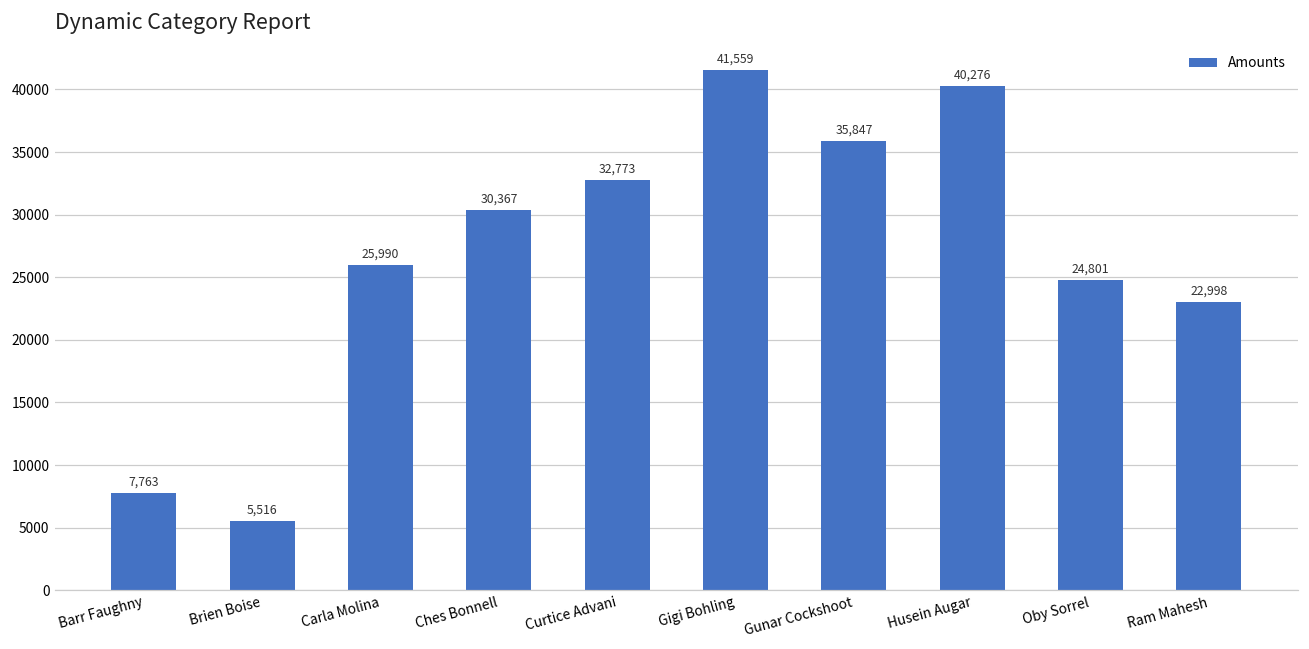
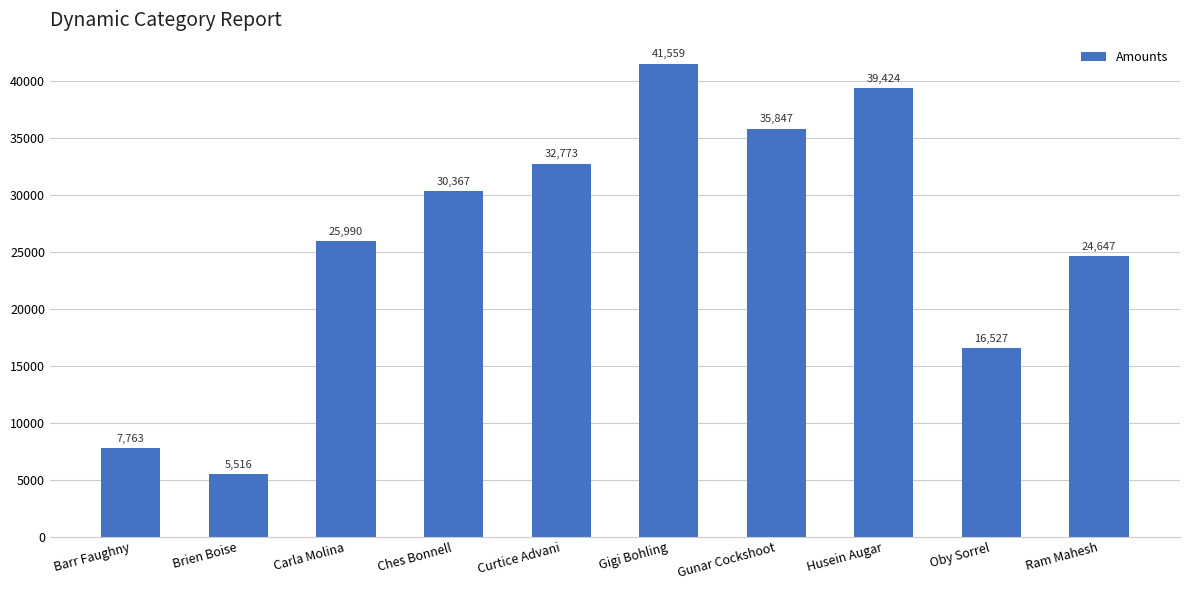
Amounts, Husein Augar: 40,276 -> 39,424
Amounts, Oby Sorrel: 24,801 -> 16,527
Amounts, Ram Mahesh: 22,998 -> 24,647
